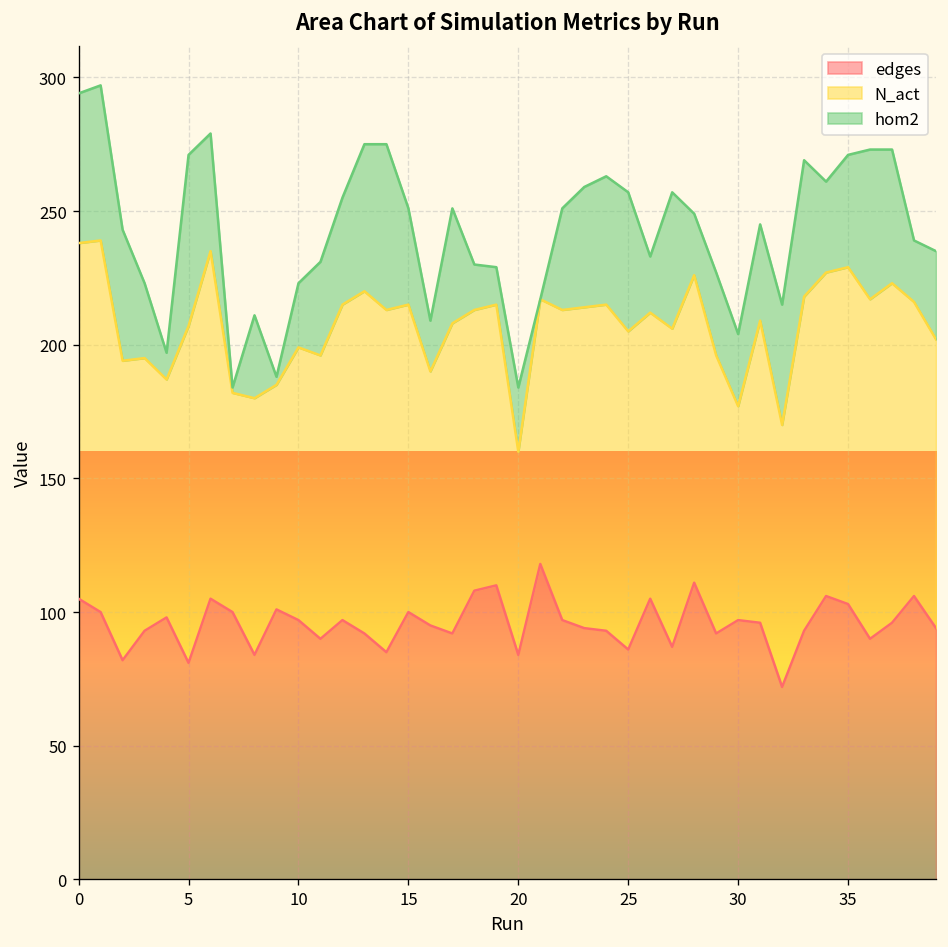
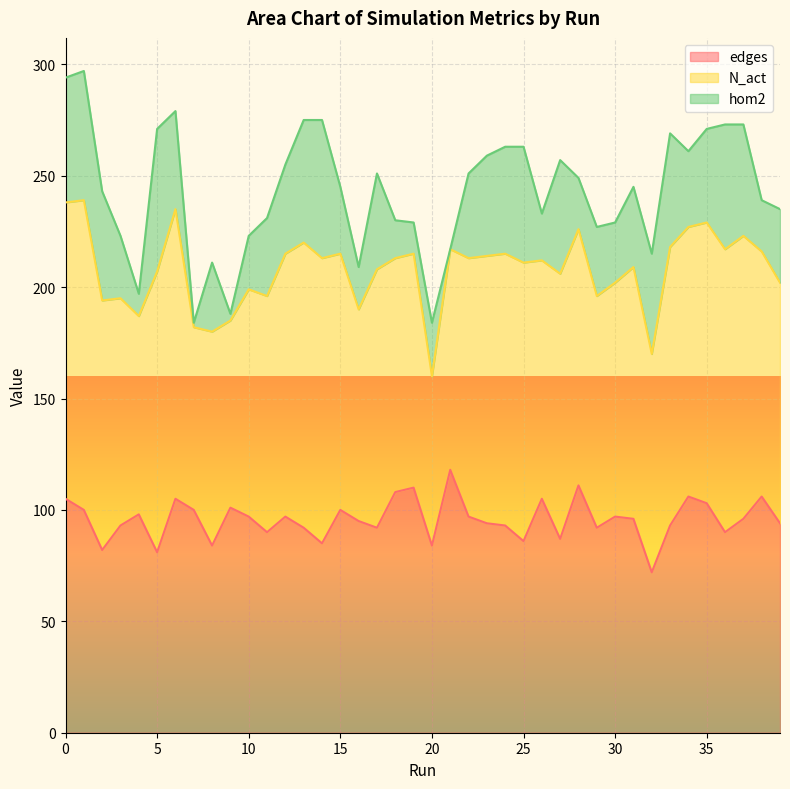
hom2, 15: 36 -> 30
N_act, 25: 119 -> 125
N_act, 30: 80 -> 105
